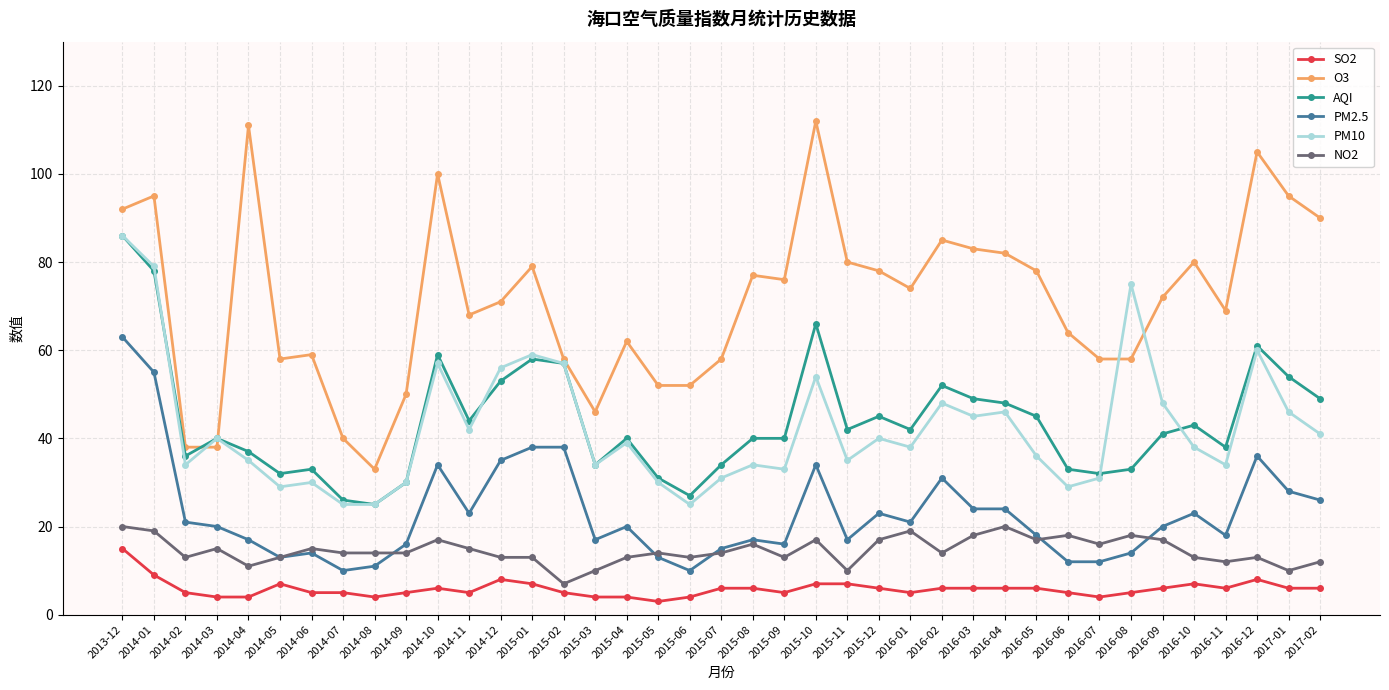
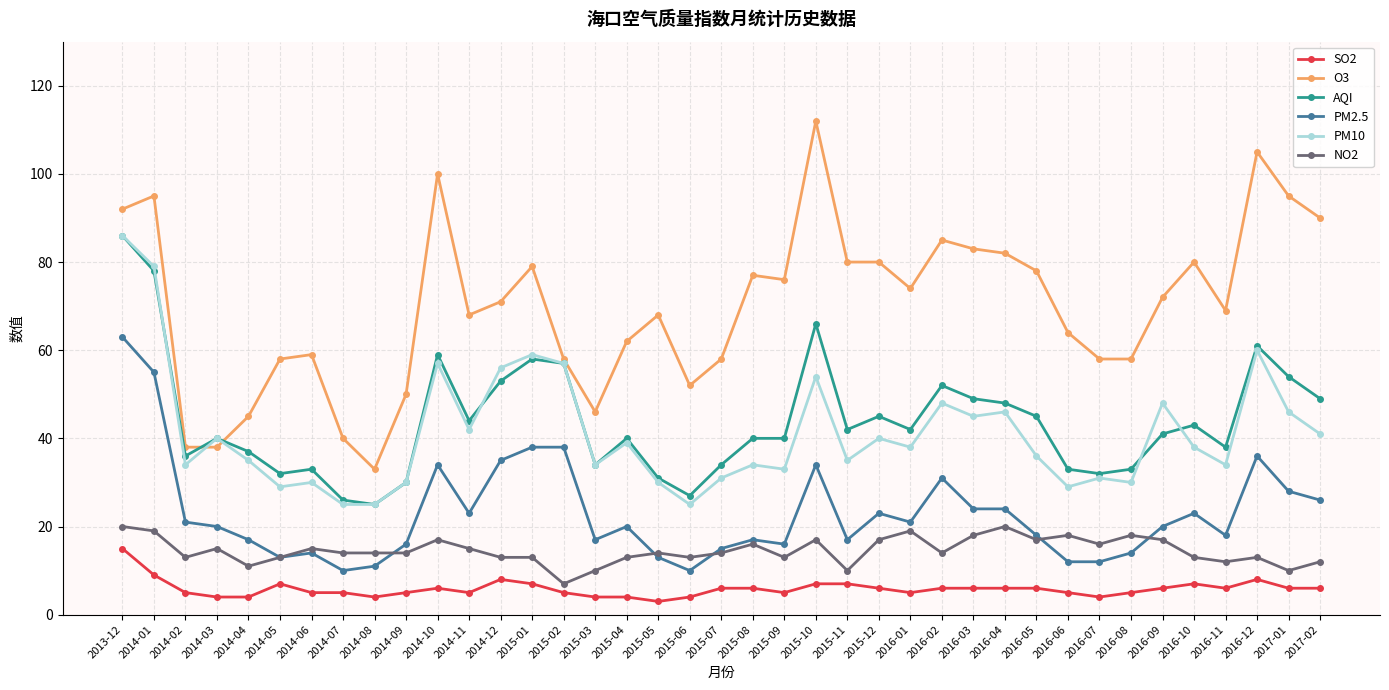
O3, 2014-04: 111 -> 45
O3, 2015-05: 52 -> 68
O3, 2015-12: 78 -> 80
PM10, 2016-08: 75 -> 30
